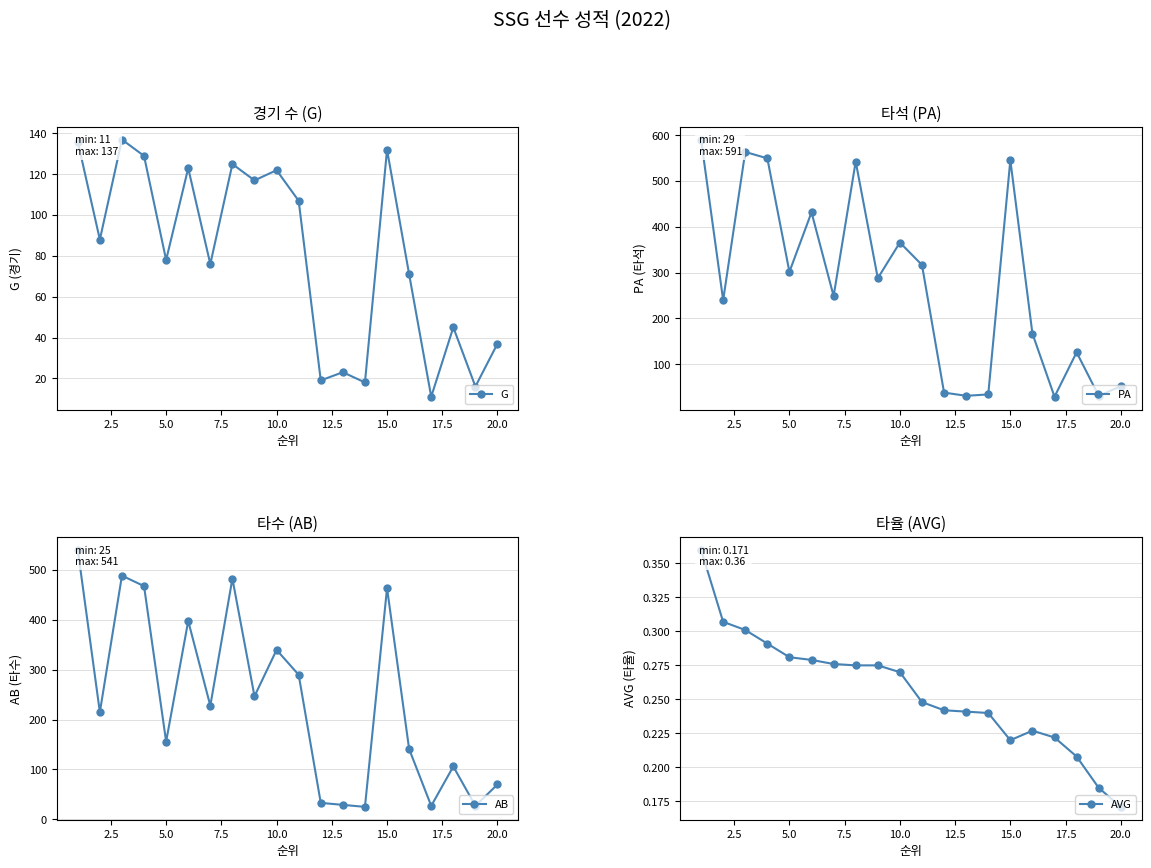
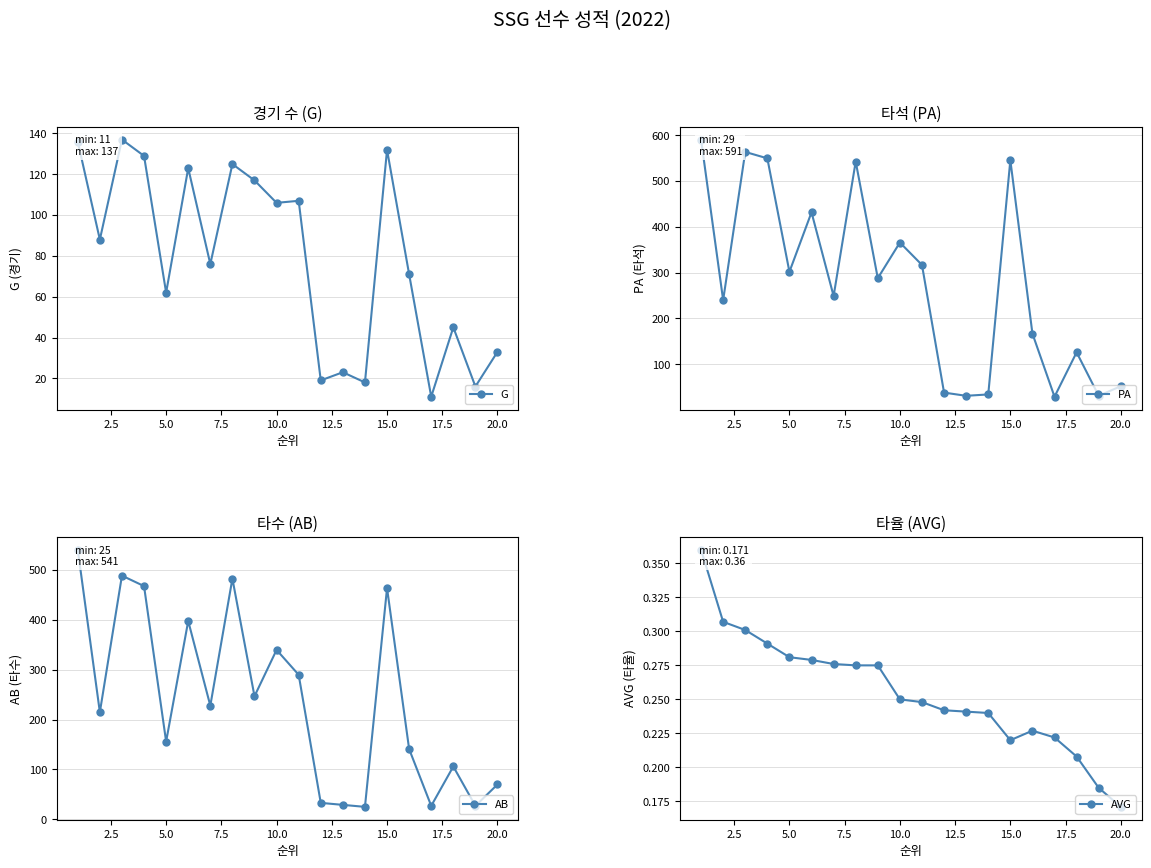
경기 수 (G), 5.0: 78 -> 62
경기 수 (G), 10.0: 122 -> 106
경기 수 (G), 20.0: 37 -> 33
타율 (AVG), 10.0: 0.27 -> 0.25
